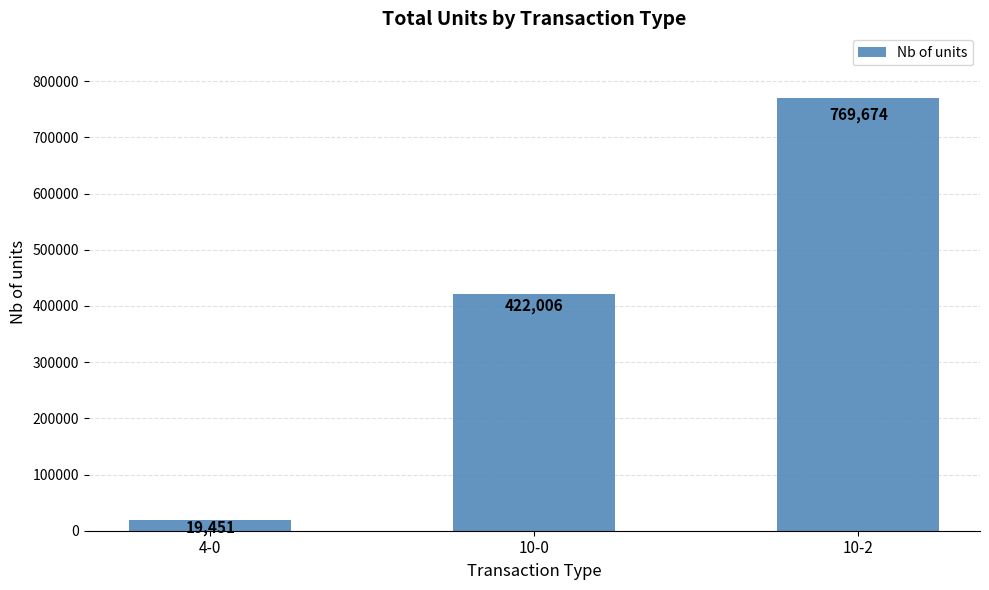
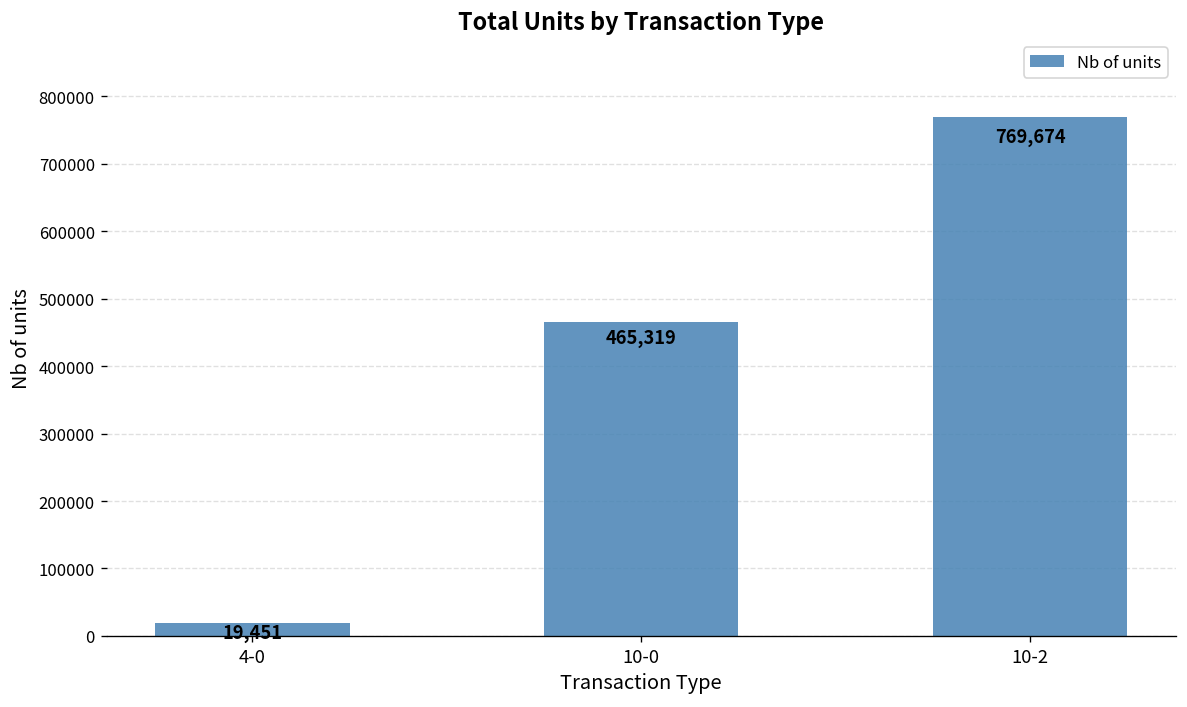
10-0: 422,006 -> 465,319
